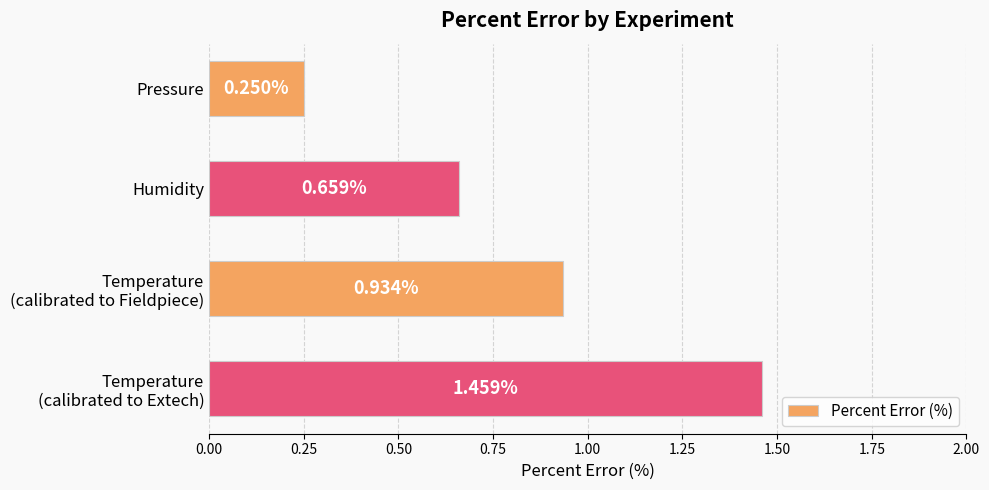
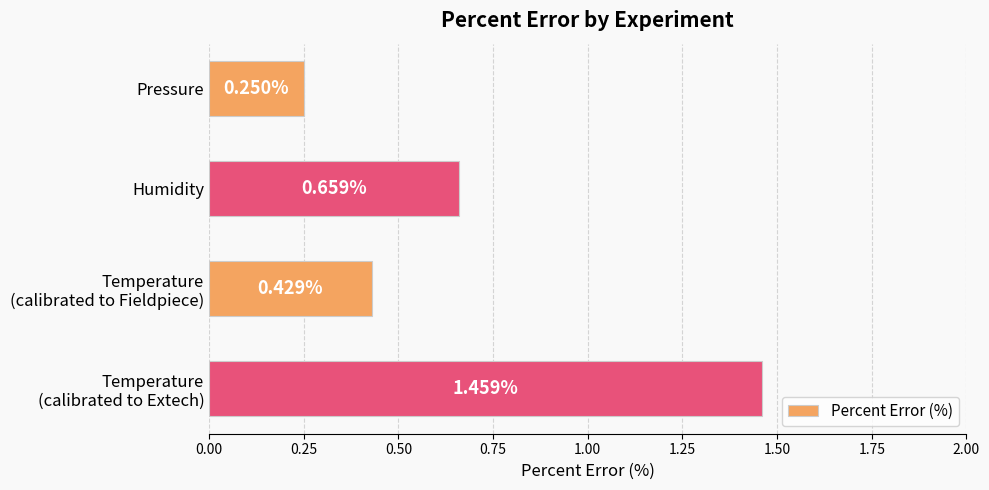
Temperature (calibrated to Fieldpiece): 0.934% -> 0.429%
